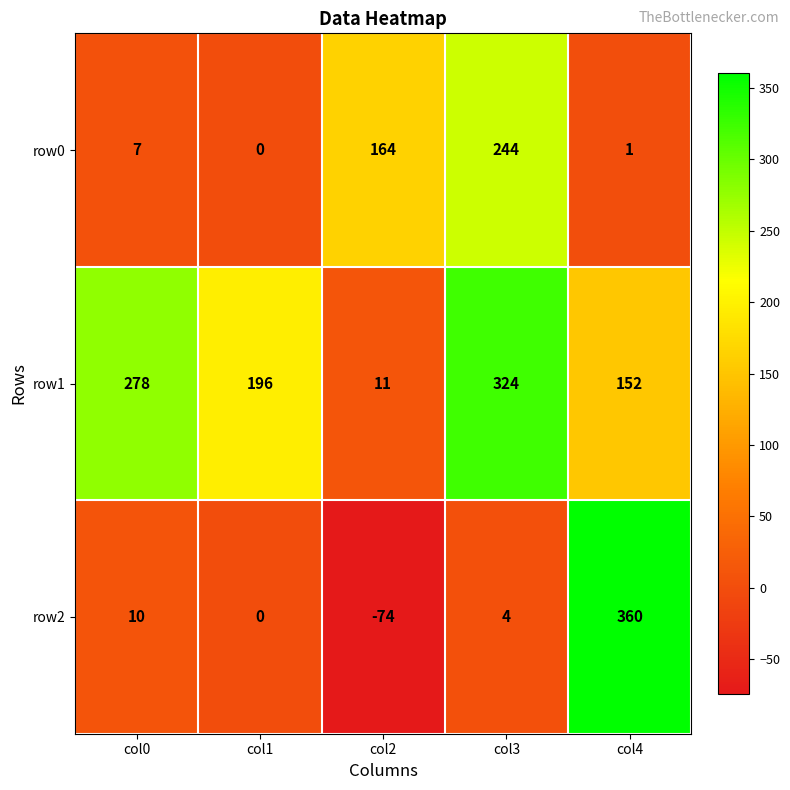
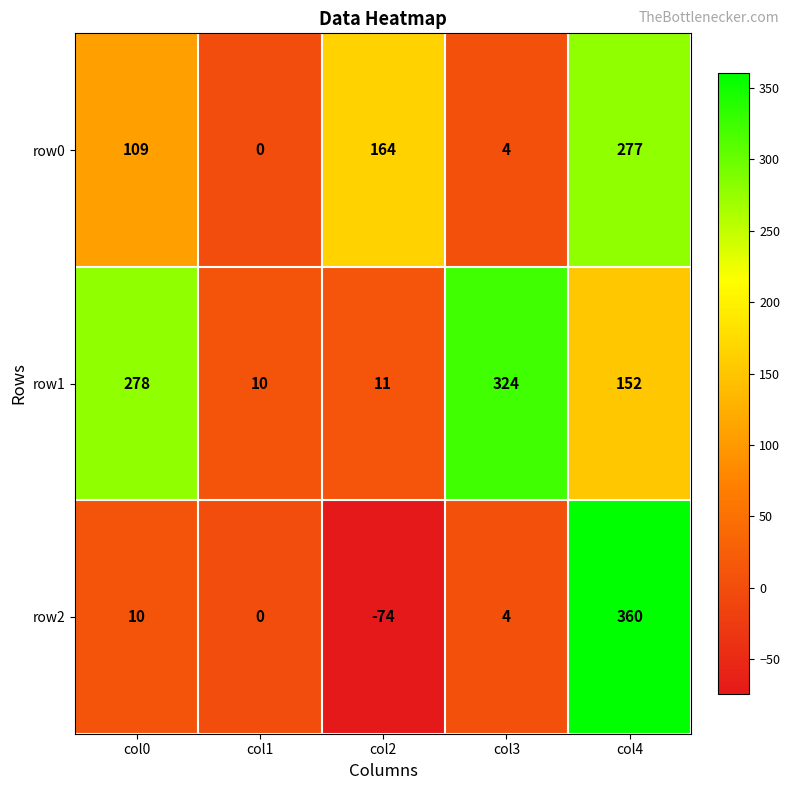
row0, col0: 7 -> 109
row0, col3: 244 -> 4
row0, col4: 1 -> 277
row1, col1: 196 -> 10
